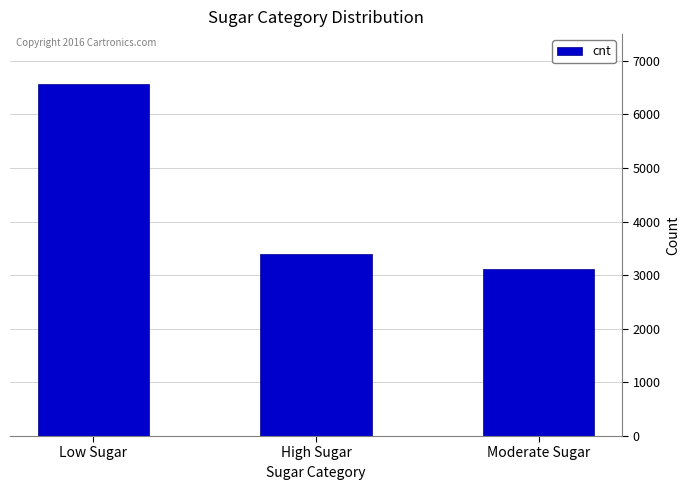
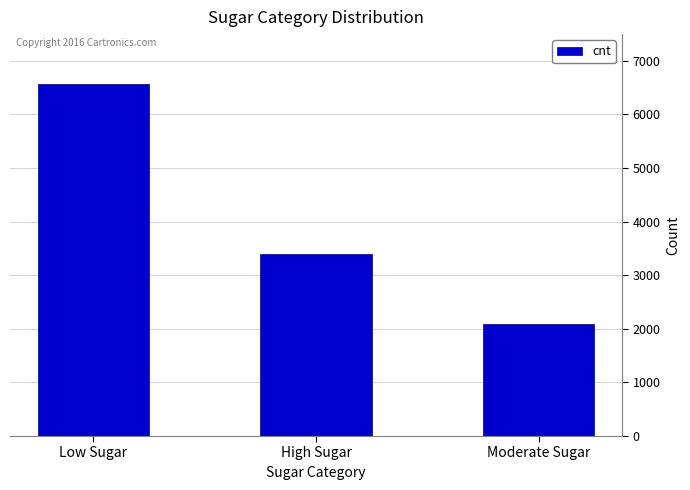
Moderate Sugar: 3100 -> 2100
